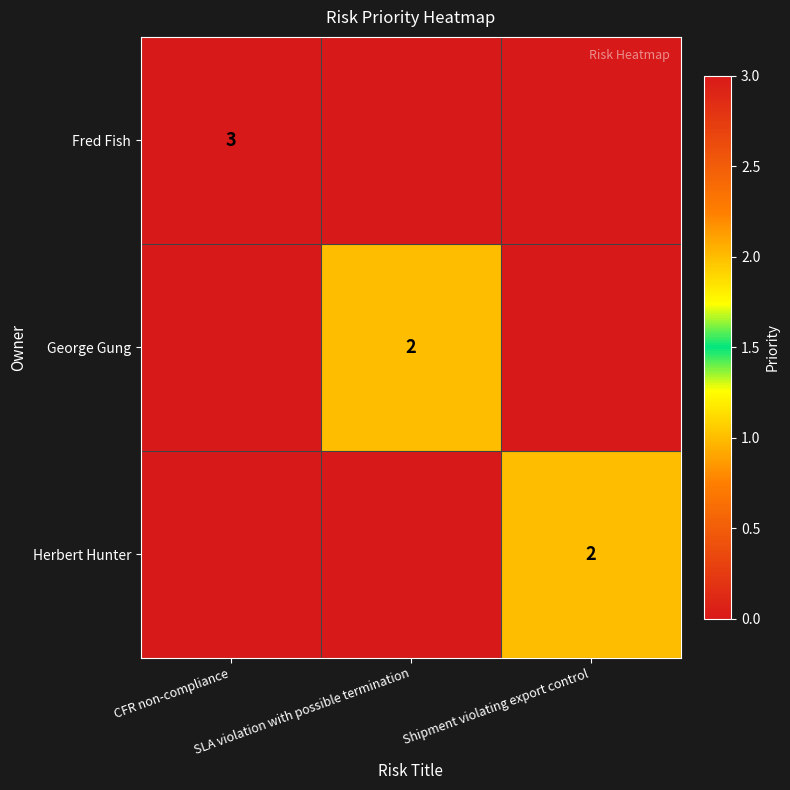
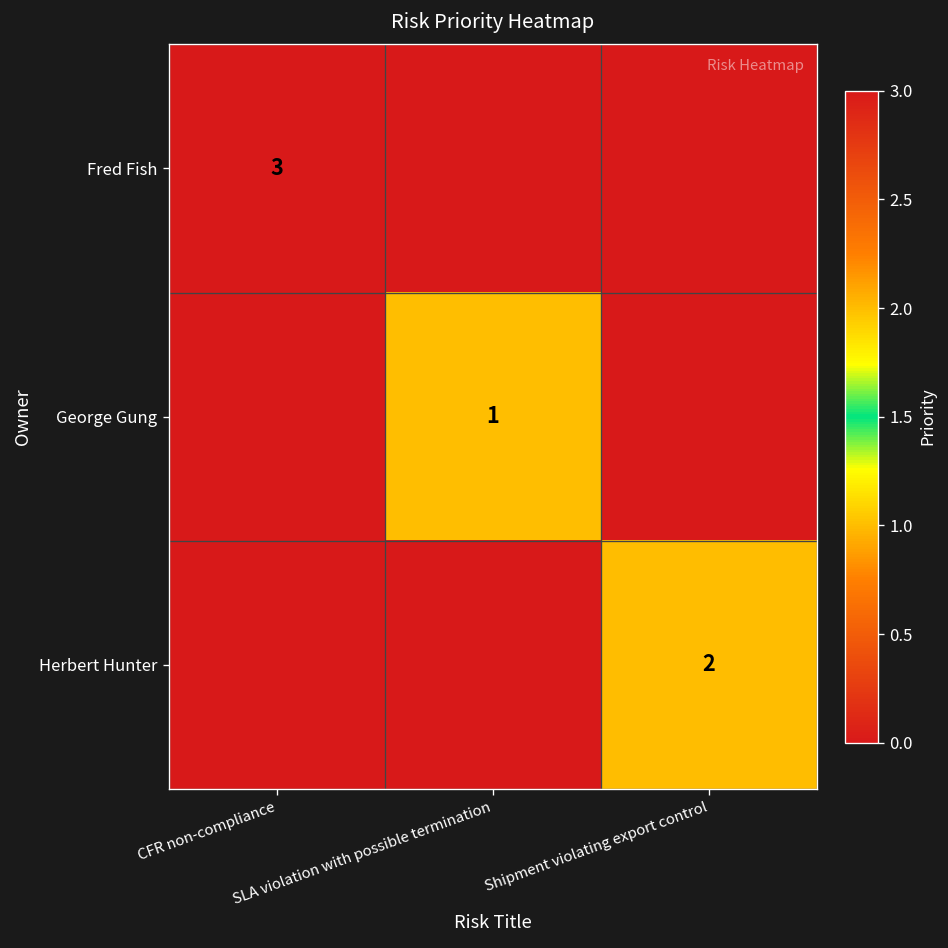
George Gung, SLA violation with possible termination: 2 -> 1
